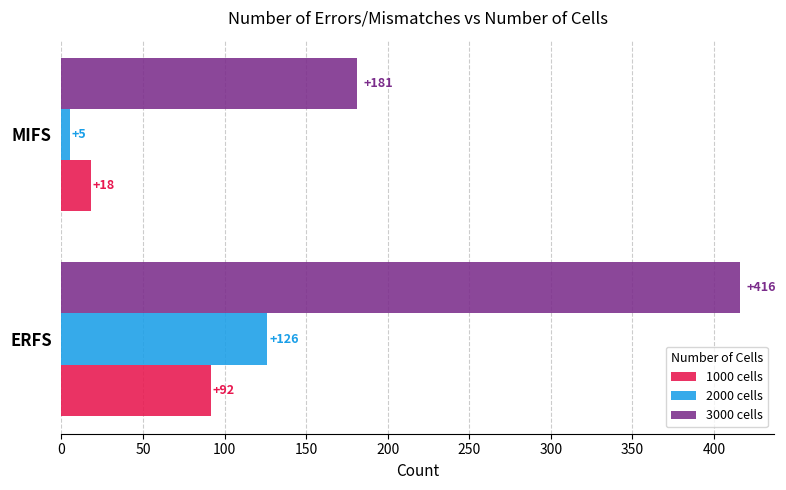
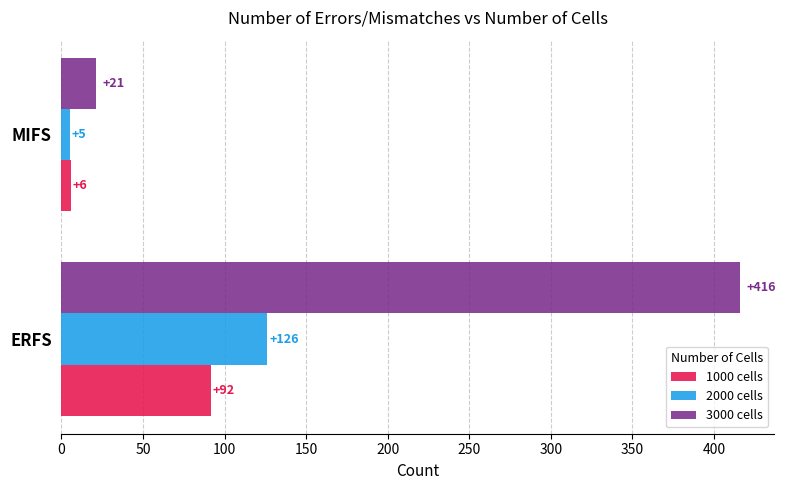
3000 cells, MIFS: +181 -> +21
1000 cells, MIFS: +18 -> +6
